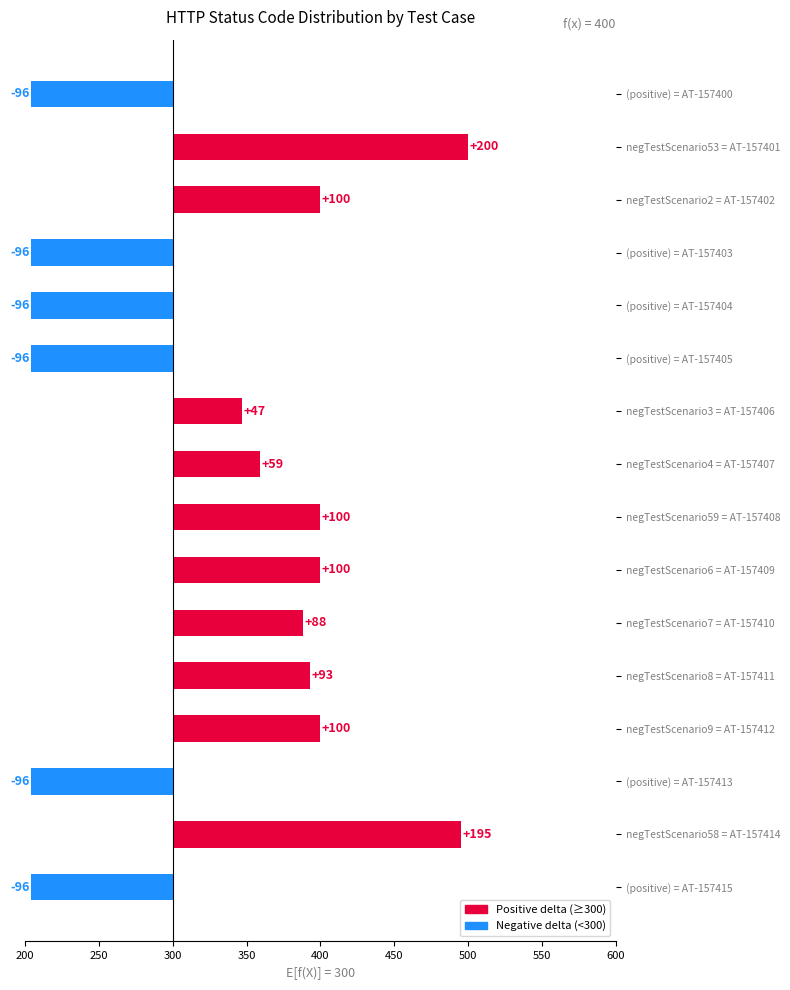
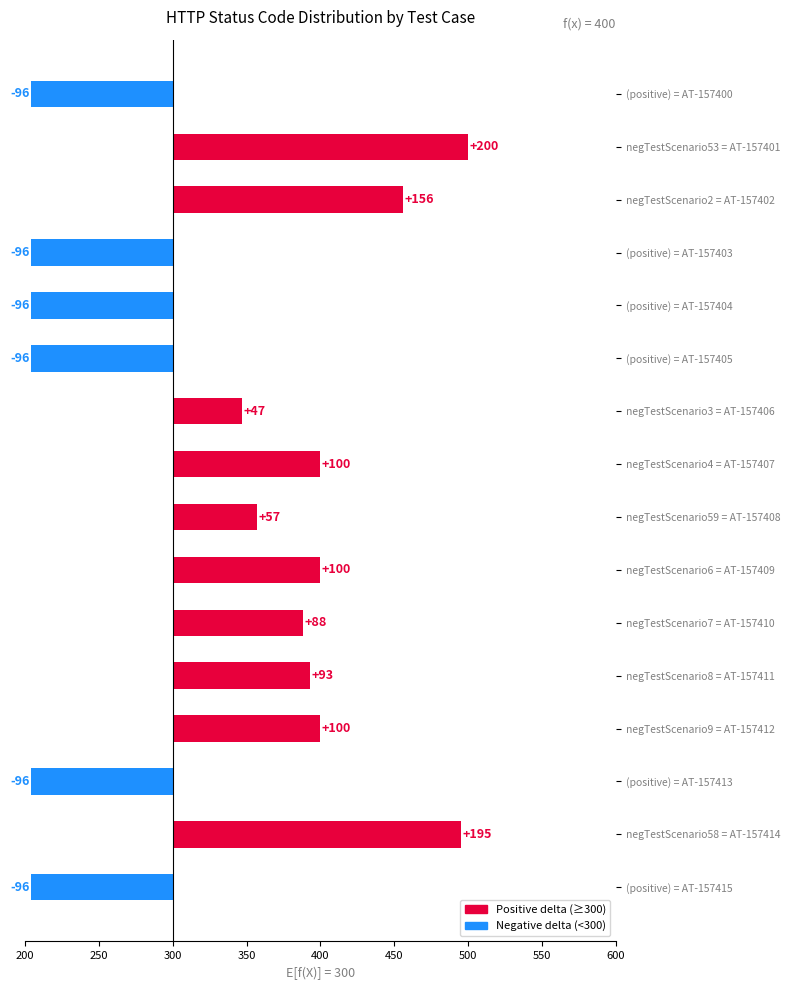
negTestScenario2 = AT-157402: +100 -> +156
negTestScenario4 = AT-157407: +59 -> +100
negTestScenario59 = AT-157408: +100 -> +57
